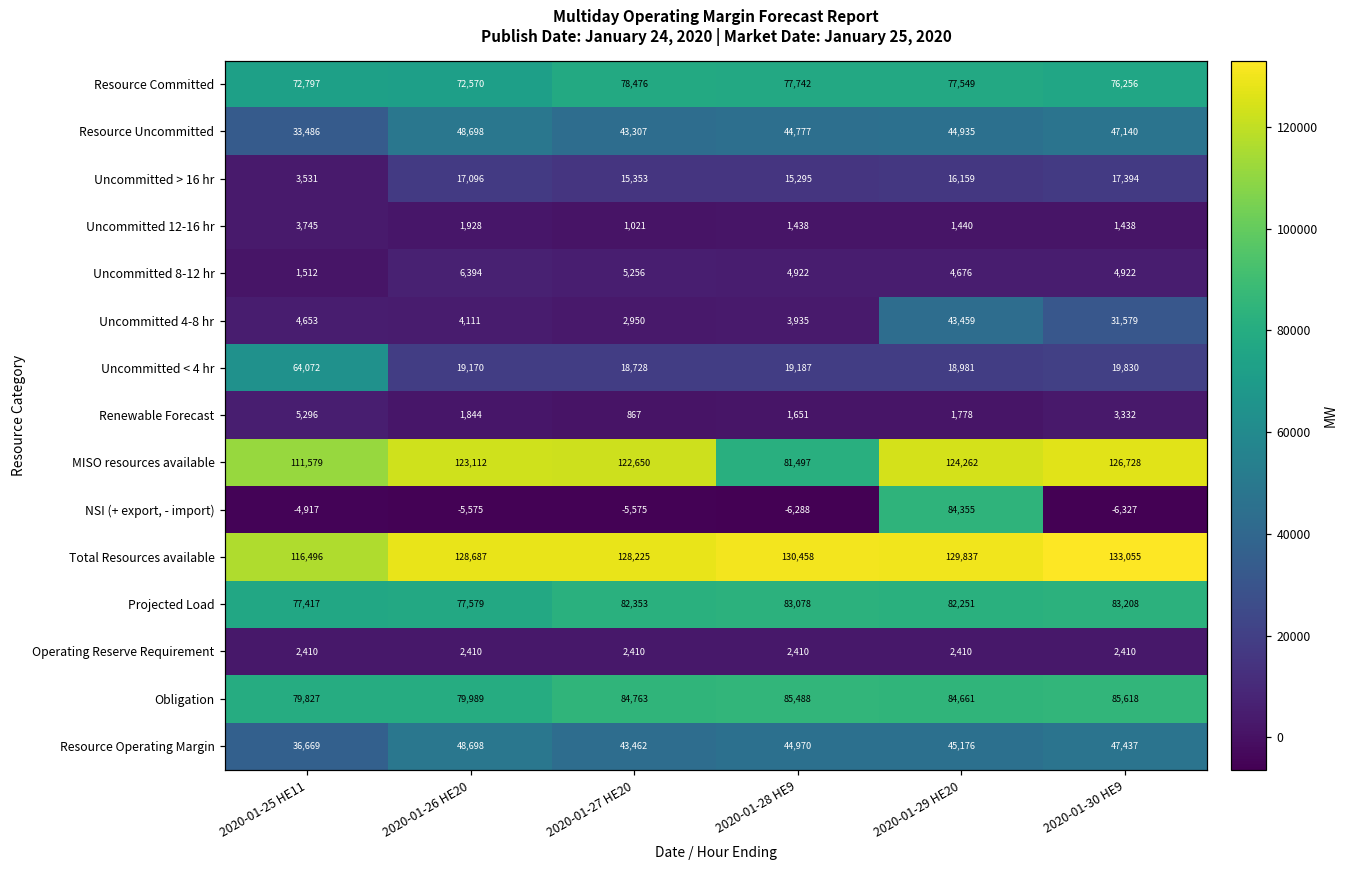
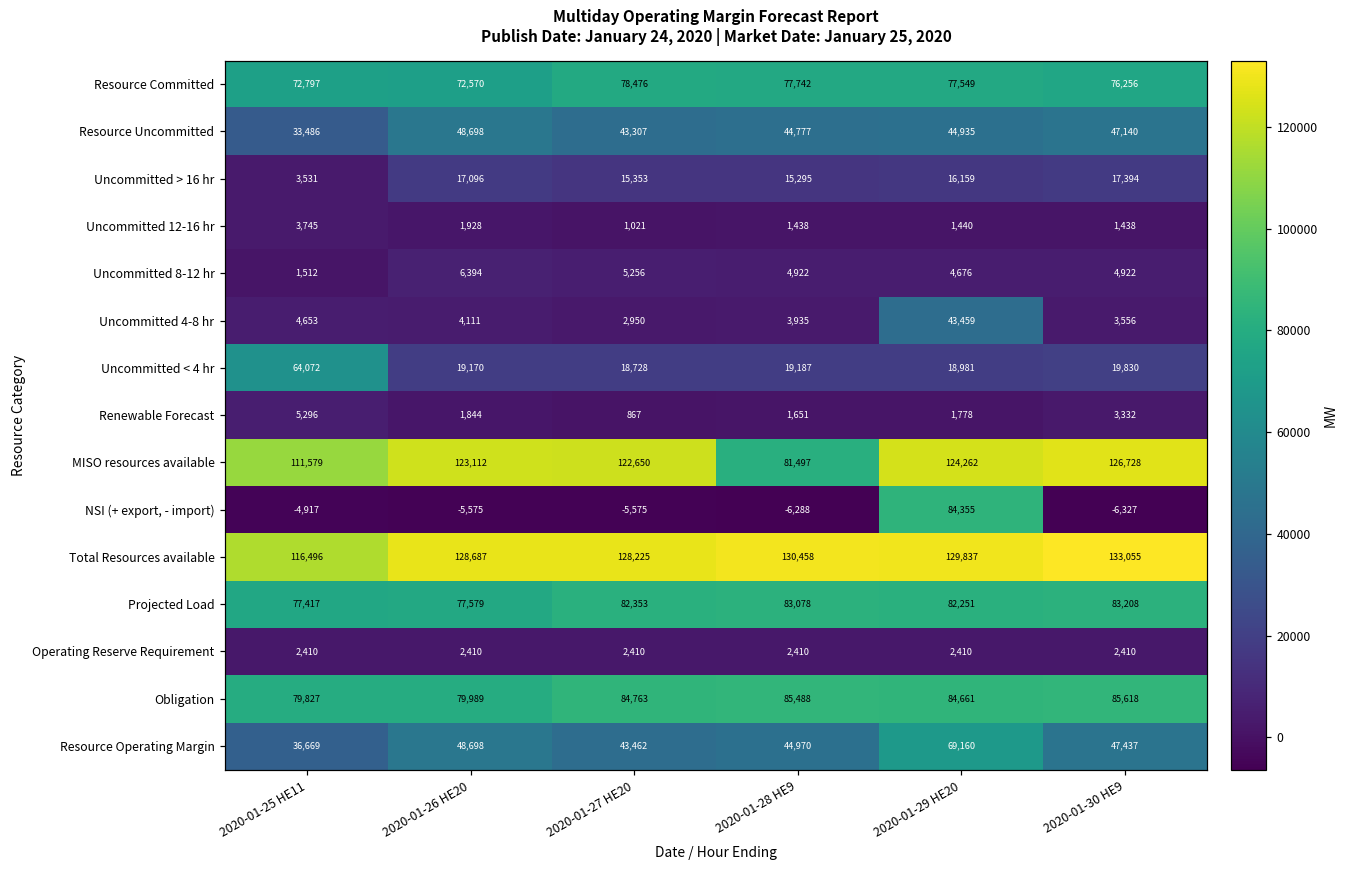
Uncommitted 4-8 hr, 2020-01-30 HE9: 31,579 -> 3,556
Resource Operating Margin, 2020-01-29 HE20: 45,176 -> 69,160
